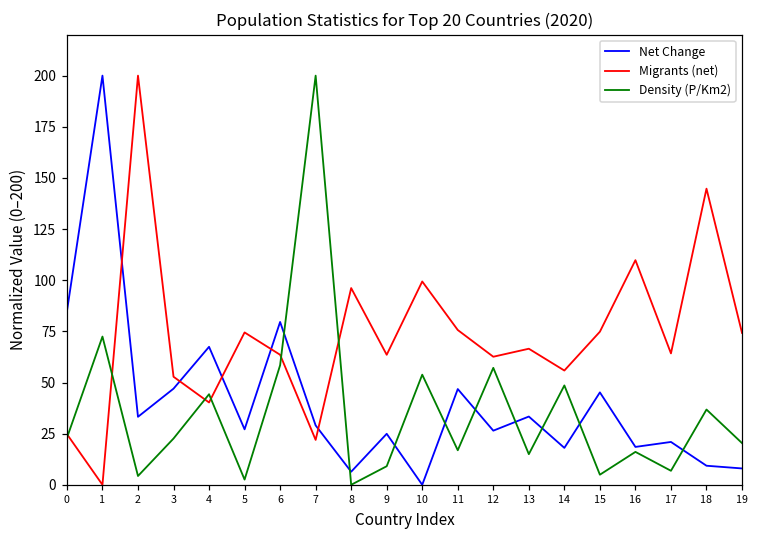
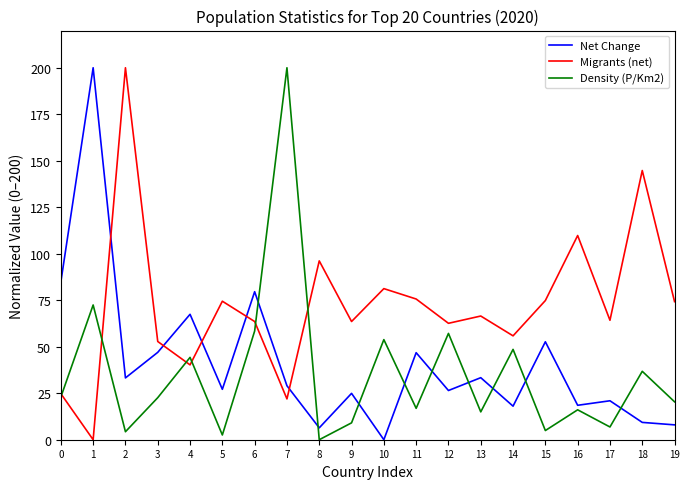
Migrants (net), 10: 99 -> 81
Net Change, 15: 45 -> 53
